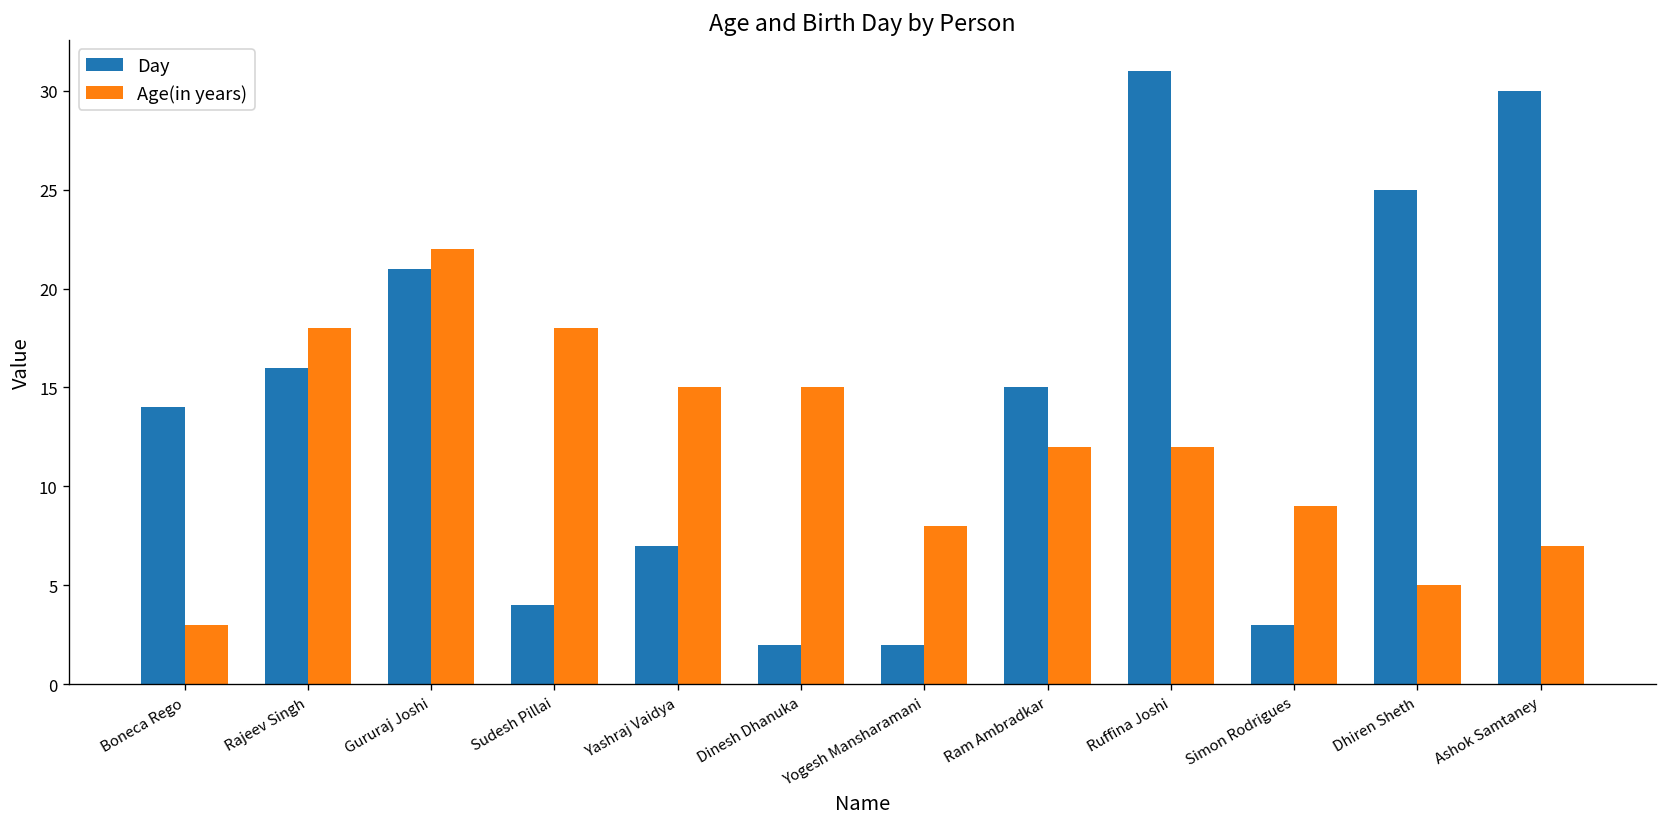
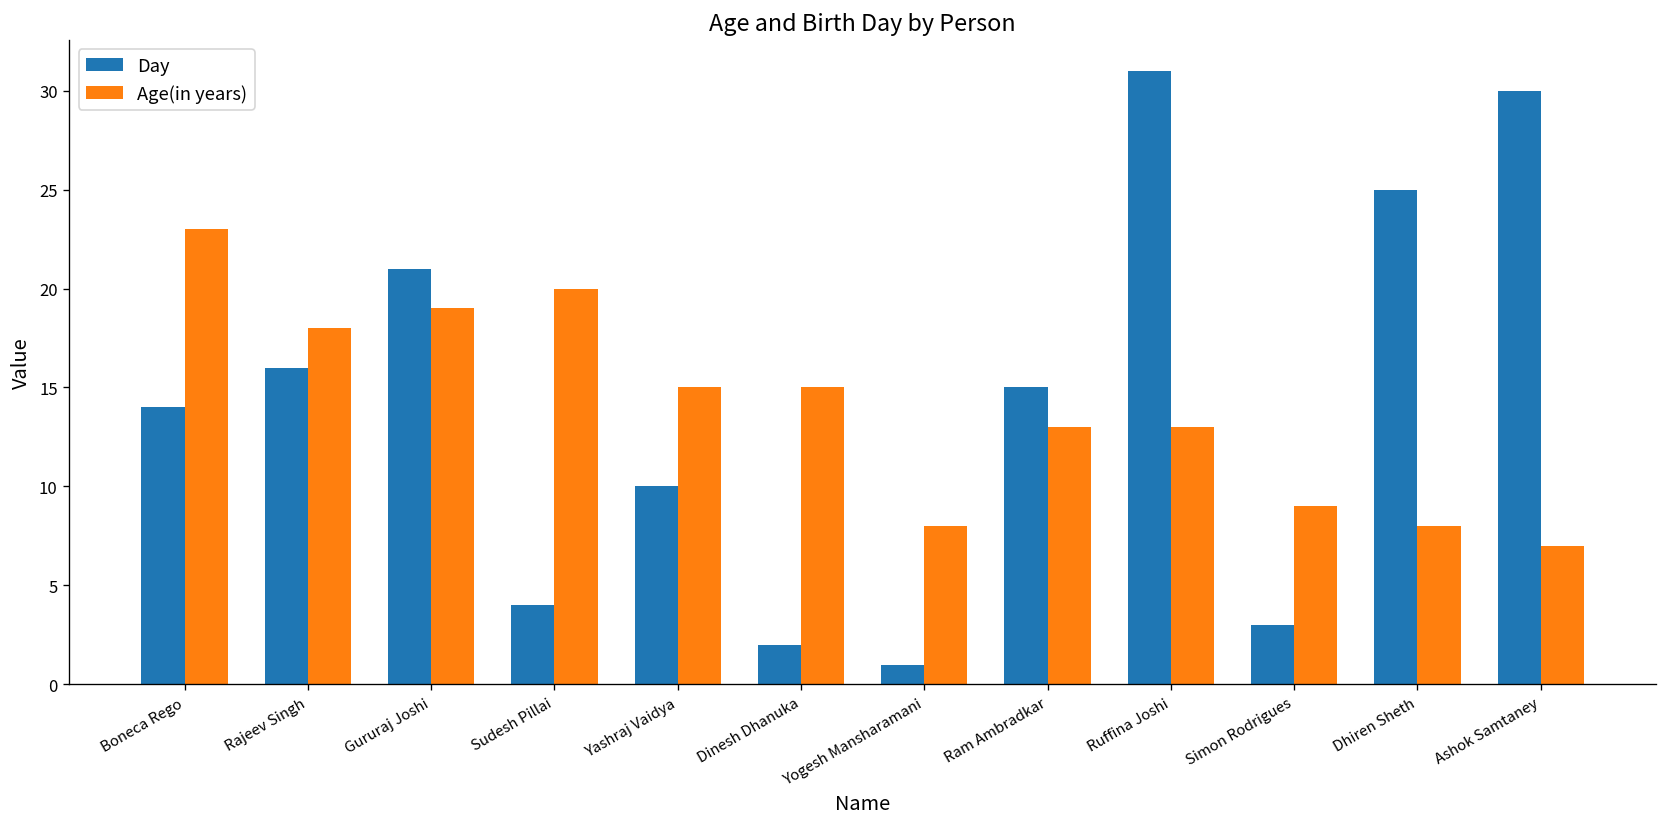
Age(in years), Boneca Rego: 3 -> 23
Age(in years), Gururaj Joshi: 22 -> 19
Age(in years), Sudesh Pillai: 18 -> 20
Day, Yashraj Vaidya: 7 -> 10
Day, Yogesh Mansharamani: 2 -> 1
Age(in years), Ram Ambradkar: 12 -> 13
Age(in years), Ruffina Joshi: 12 -> 13
Age(in years), Dhiren Sheth: 5 -> 8
